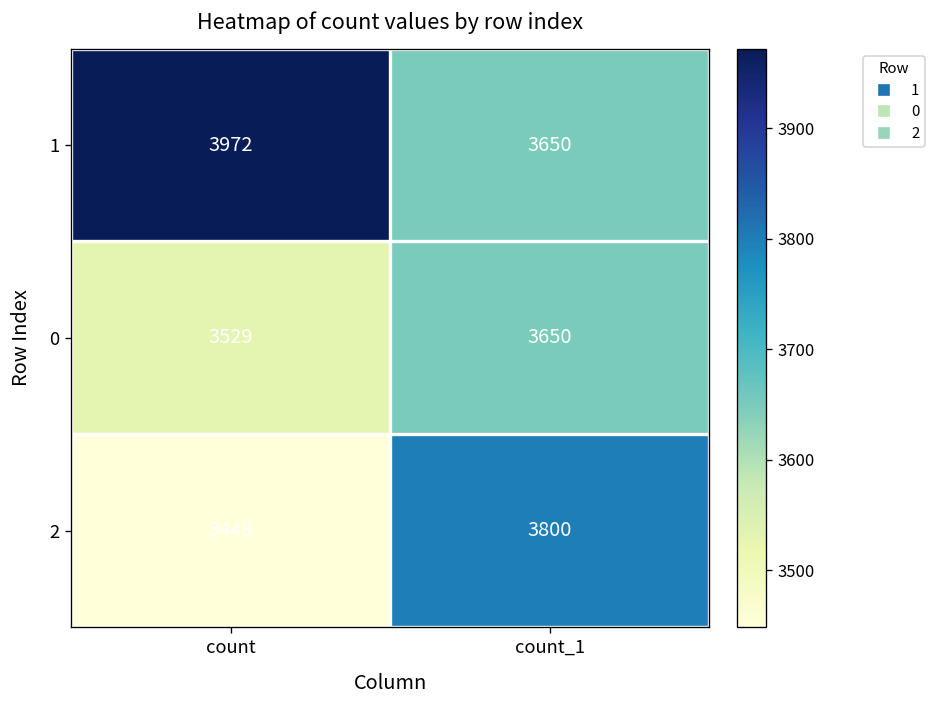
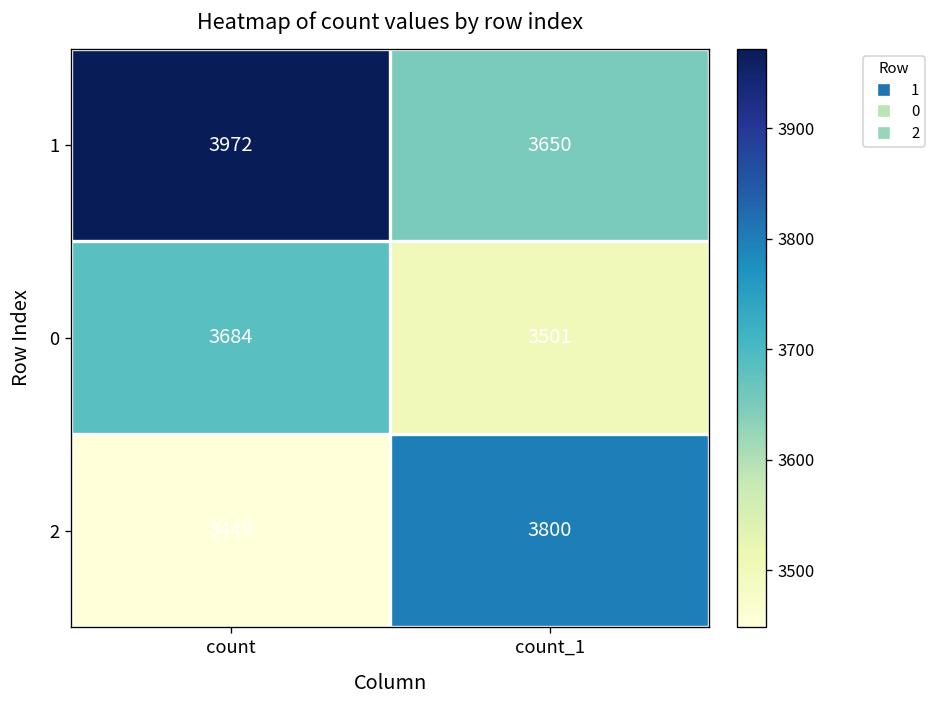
0, count: 3529 -> 3684
0, count_1: 3650 -> 3501
